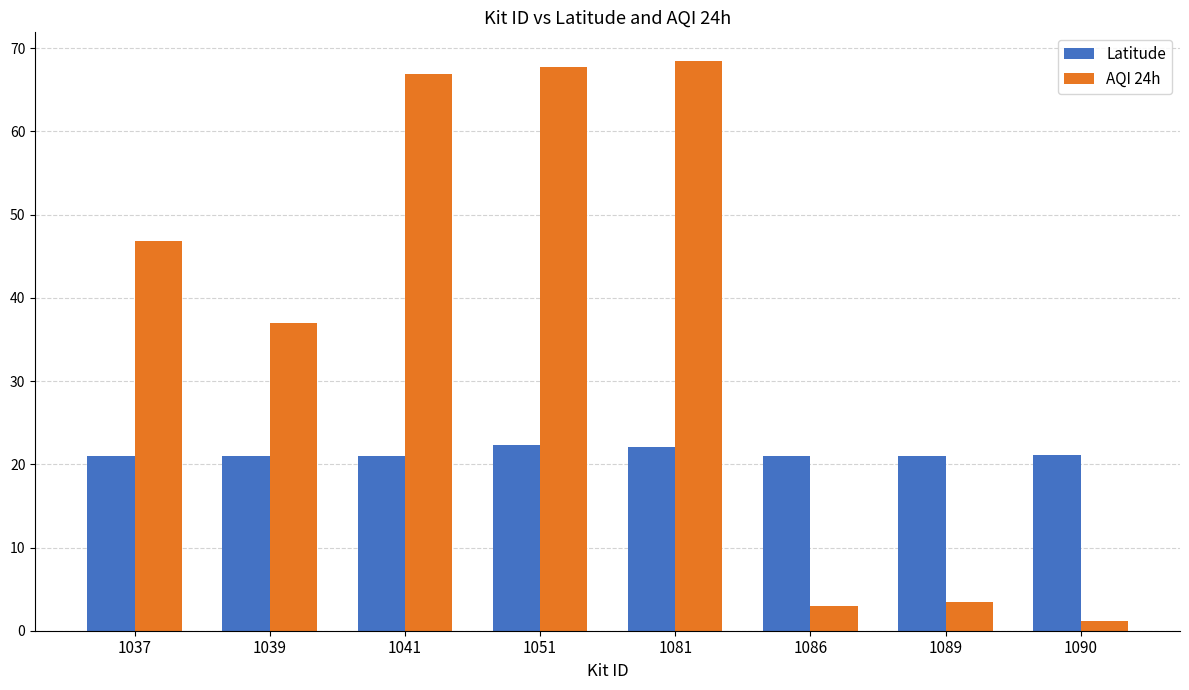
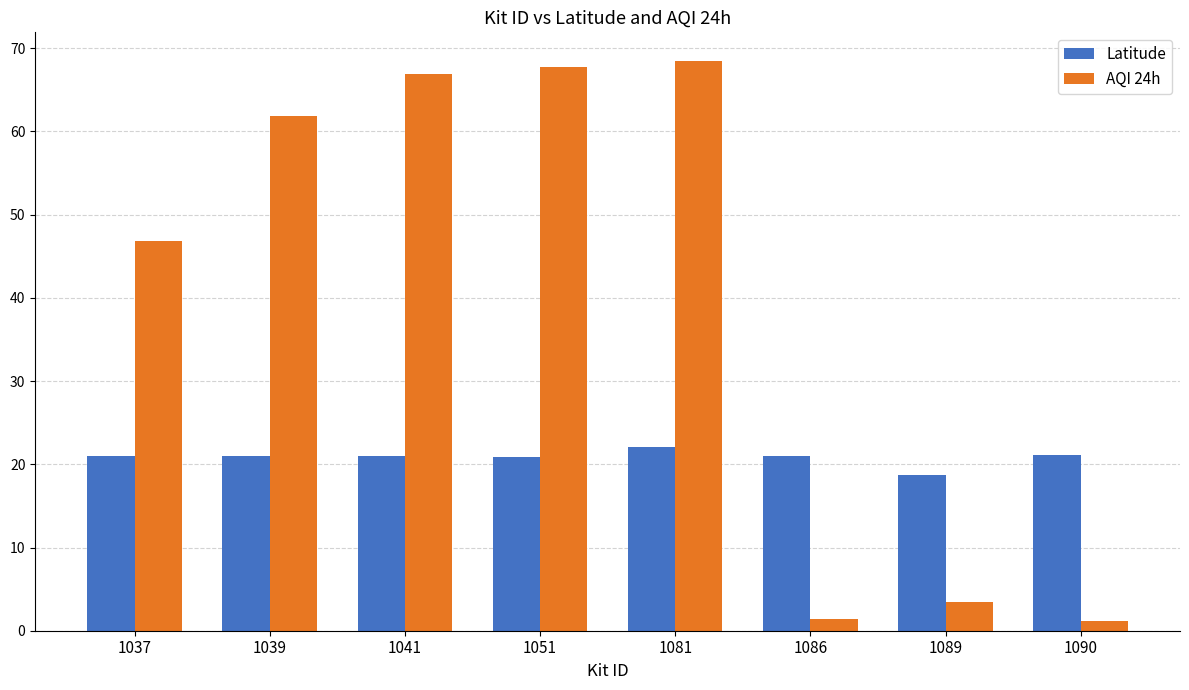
AQI 24h, 1039: 37 -> 62
Latitude, 1051: 22 -> 21
AQI 24h, 1086: 3 -> 1
Latitude, 1089: 21 -> 19
